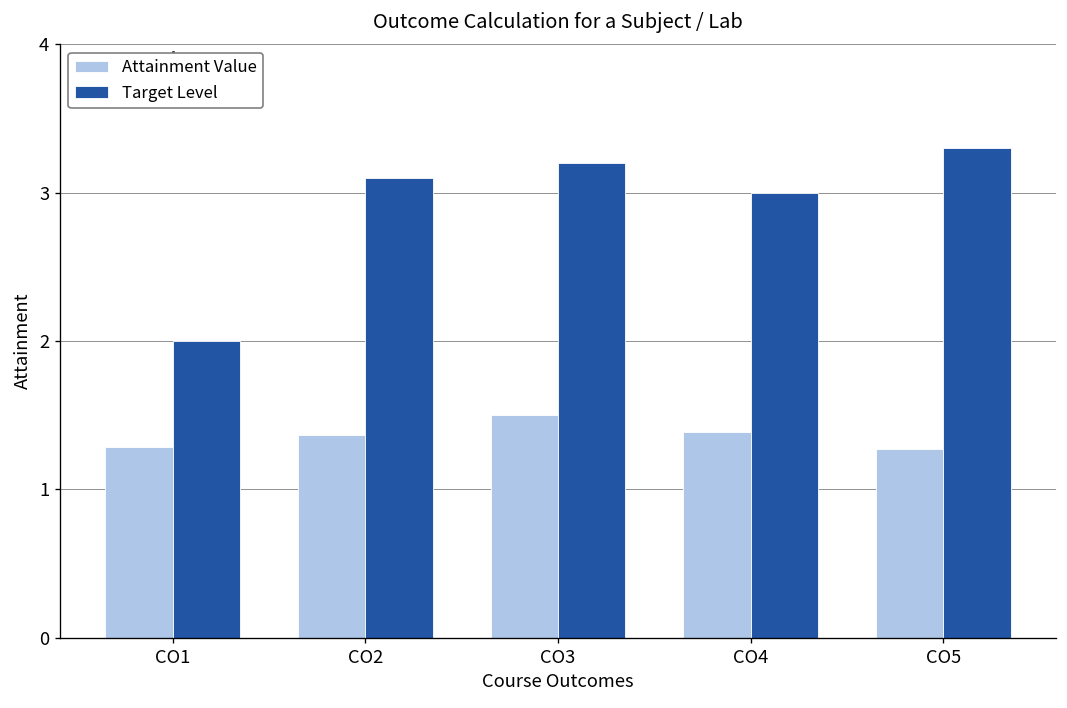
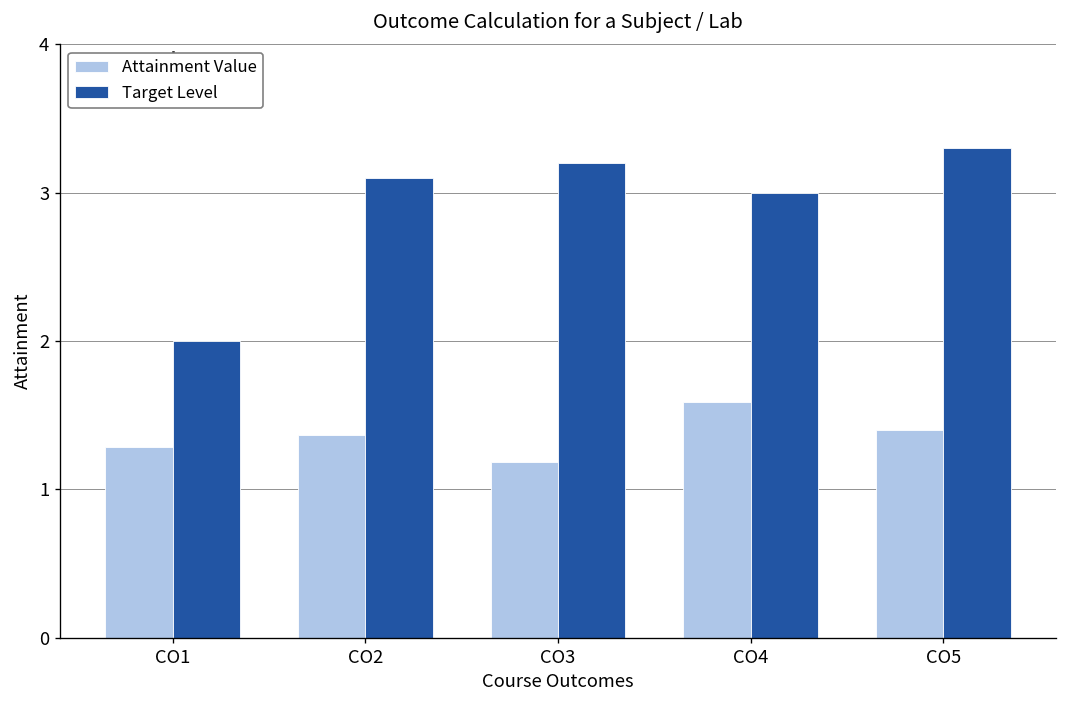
Attainment Value, CO3: 1.50 -> 1.19
Attainment Value, CO4: 1.39 -> 1.59
Attainment Value, CO5: 1.27 -> 1.40
